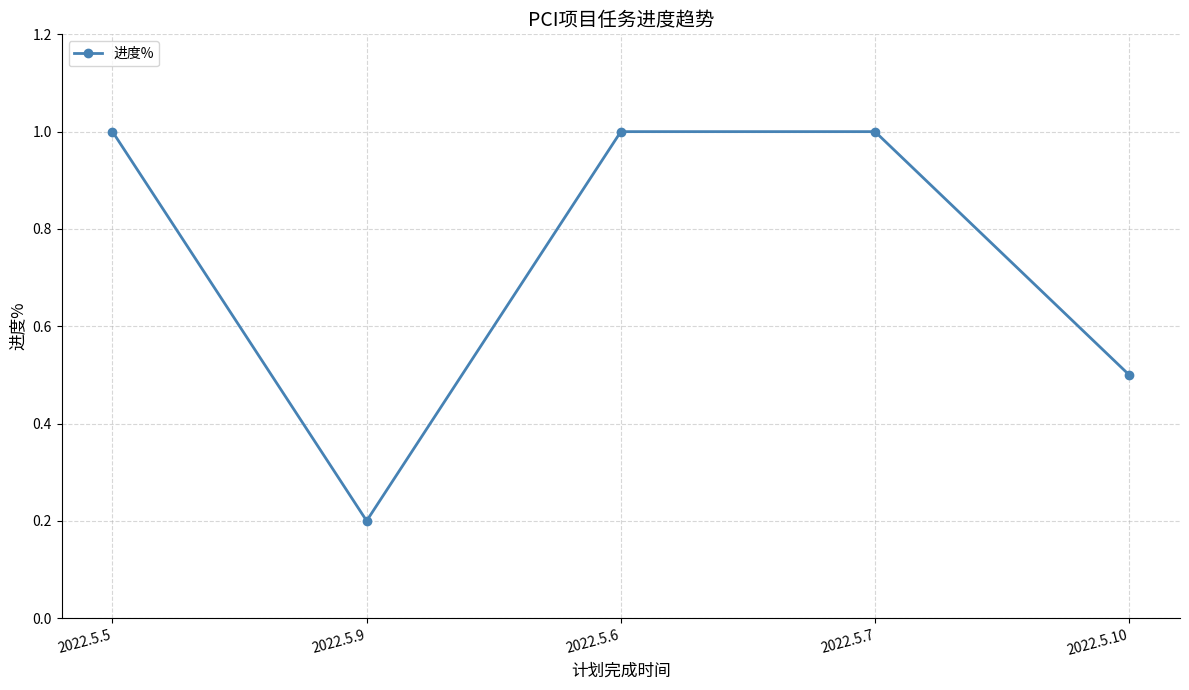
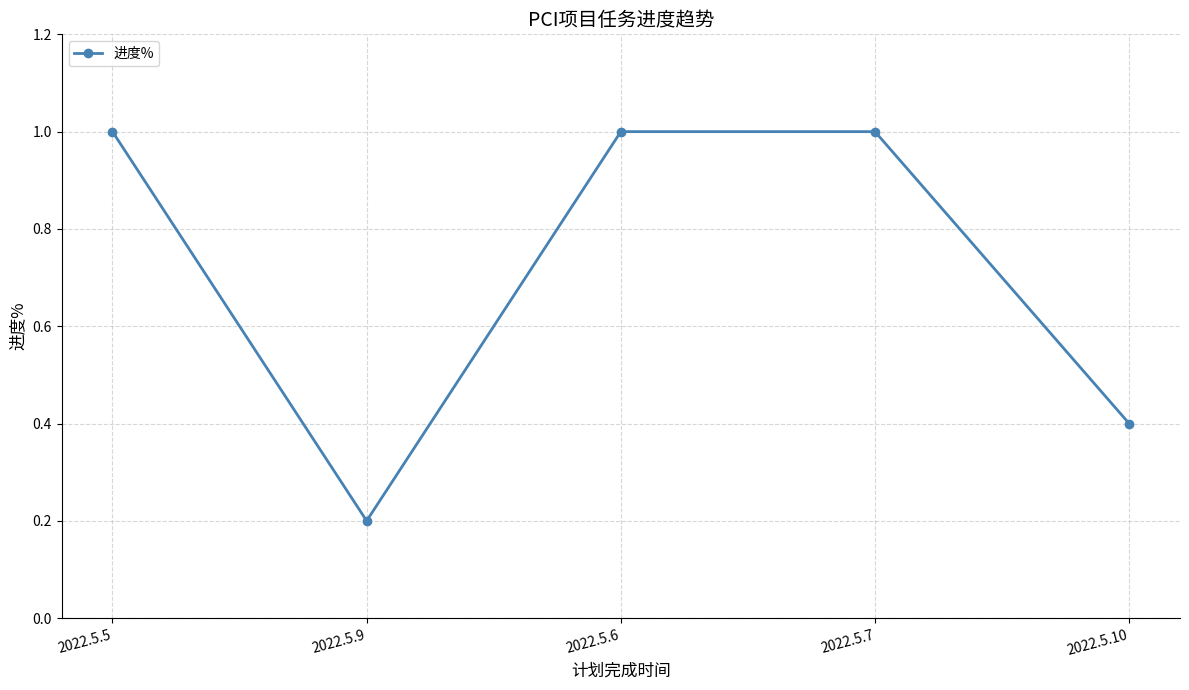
2022.5.10: 0.5 -> 0.4
